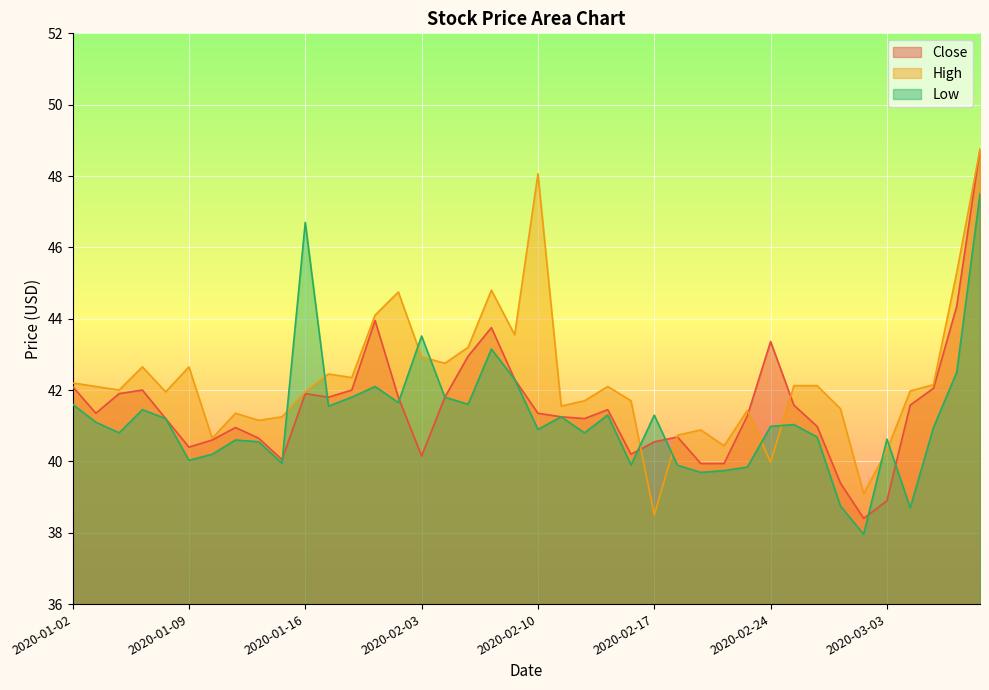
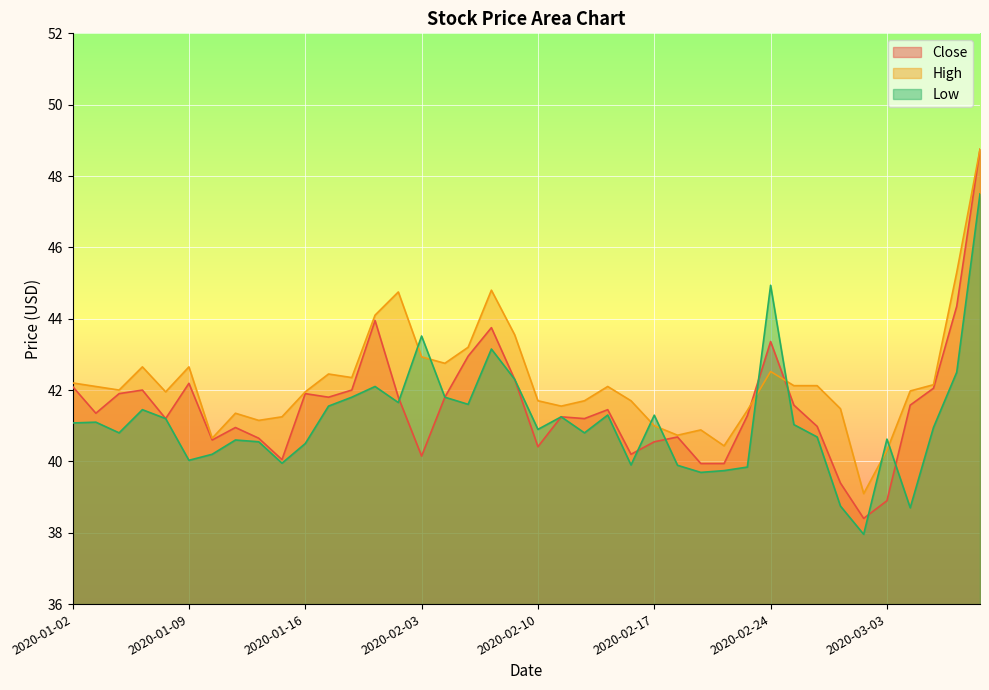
Low, 2020-01-02: 41.6 -> 41.1
Close, 2020-01-09: 40.4 -> 42.2
Low, 2020-01-16: 46.7 -> 40.5
Close, 2020-02-10: 41.3 -> 40.4
High, 2020-02-10: 48.1 -> 41.7
High, 2020-02-17: 38.5 -> 41.0
High, 2020-02-24: 40.0 -> 42.5
Low, 2020-02-24: 41.0 -> 44.9
